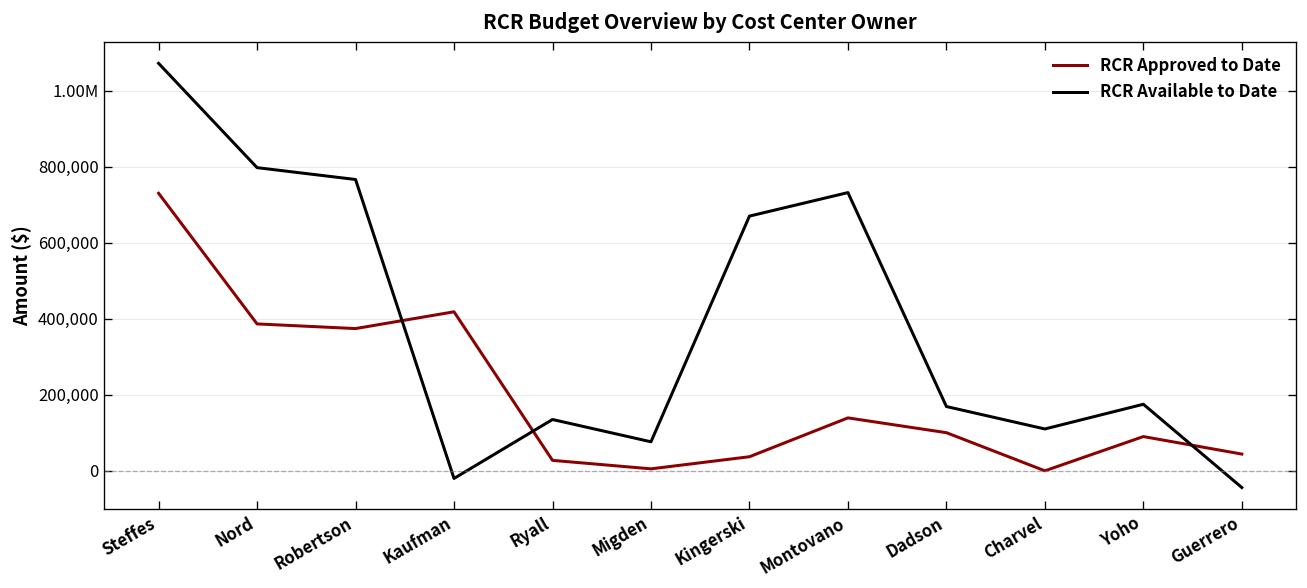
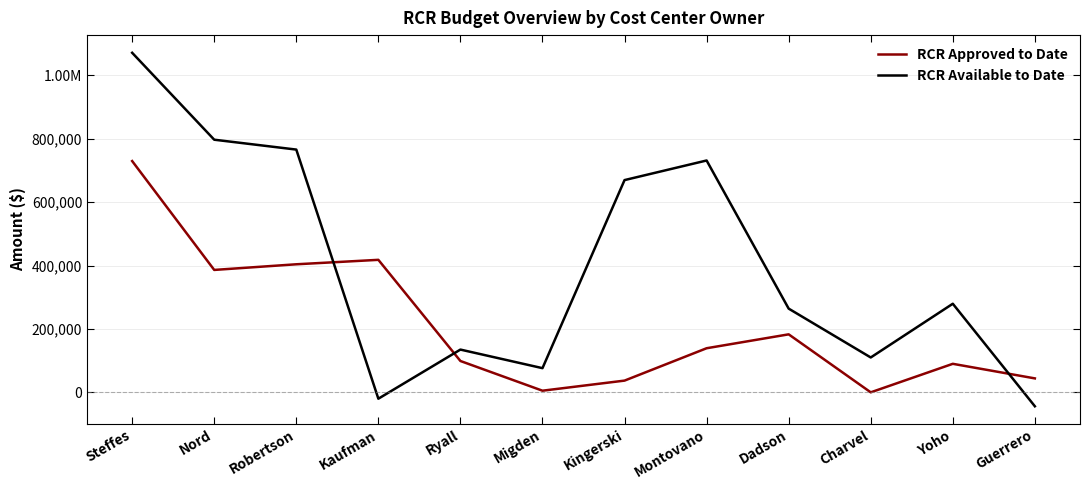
RCR Approved to Date, Robertson: 370,000 -> 400,000
RCR Approved to Date, Ryall: 30,000 -> 100,000
RCR Approved to Date, Dadson: 100,000 -> 180,000
RCR Available to Date, Dadson: 170,000 -> 260,000
RCR Available to Date, Yoho: 180,000 -> 280,000
